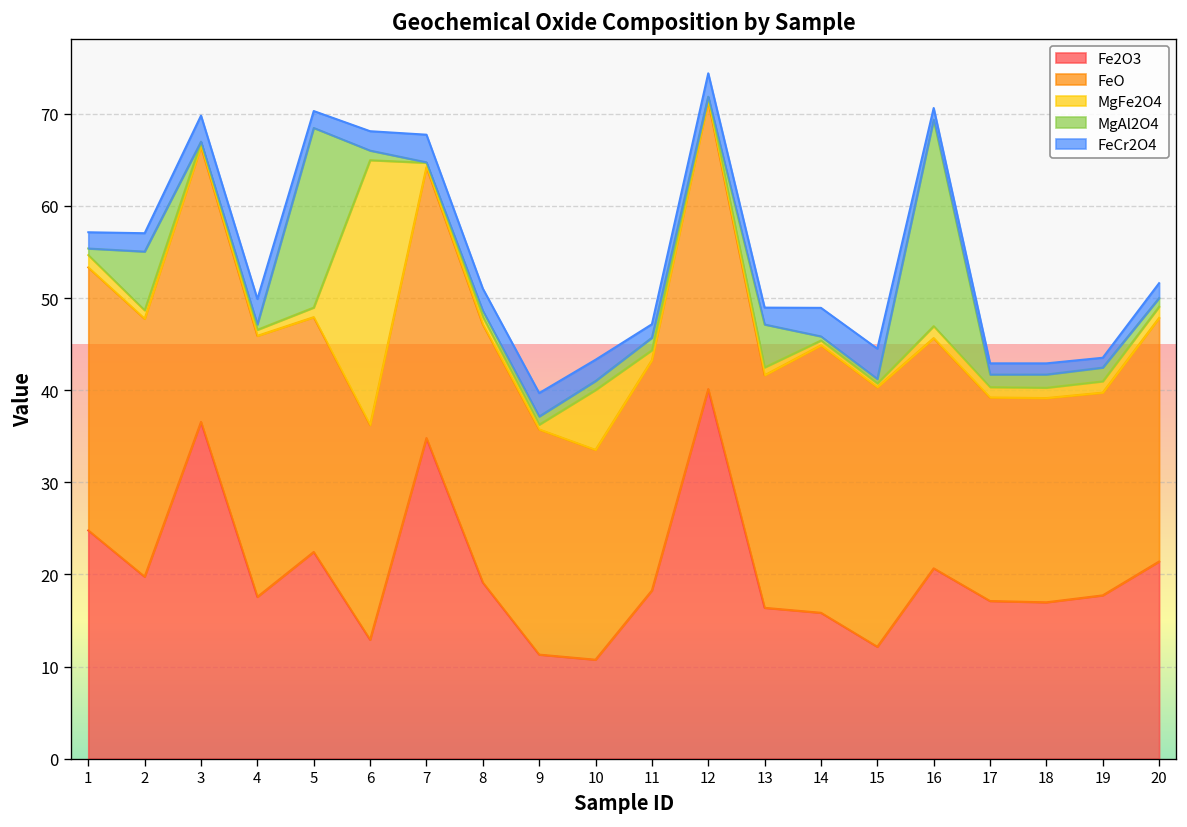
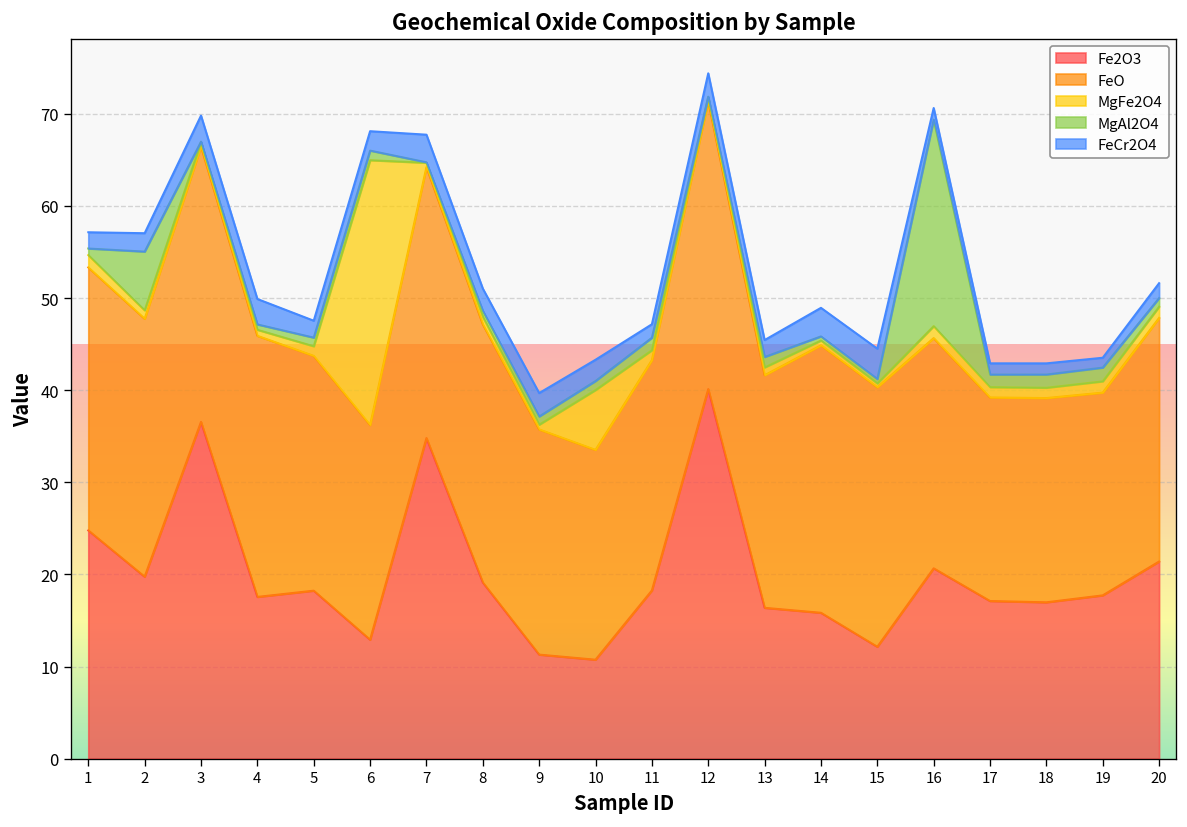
Fe2O3, 5: 22 -> 18
MgAl2O4, 5: 20 -> 1
MgAl2O4, 13: 5 -> 1
